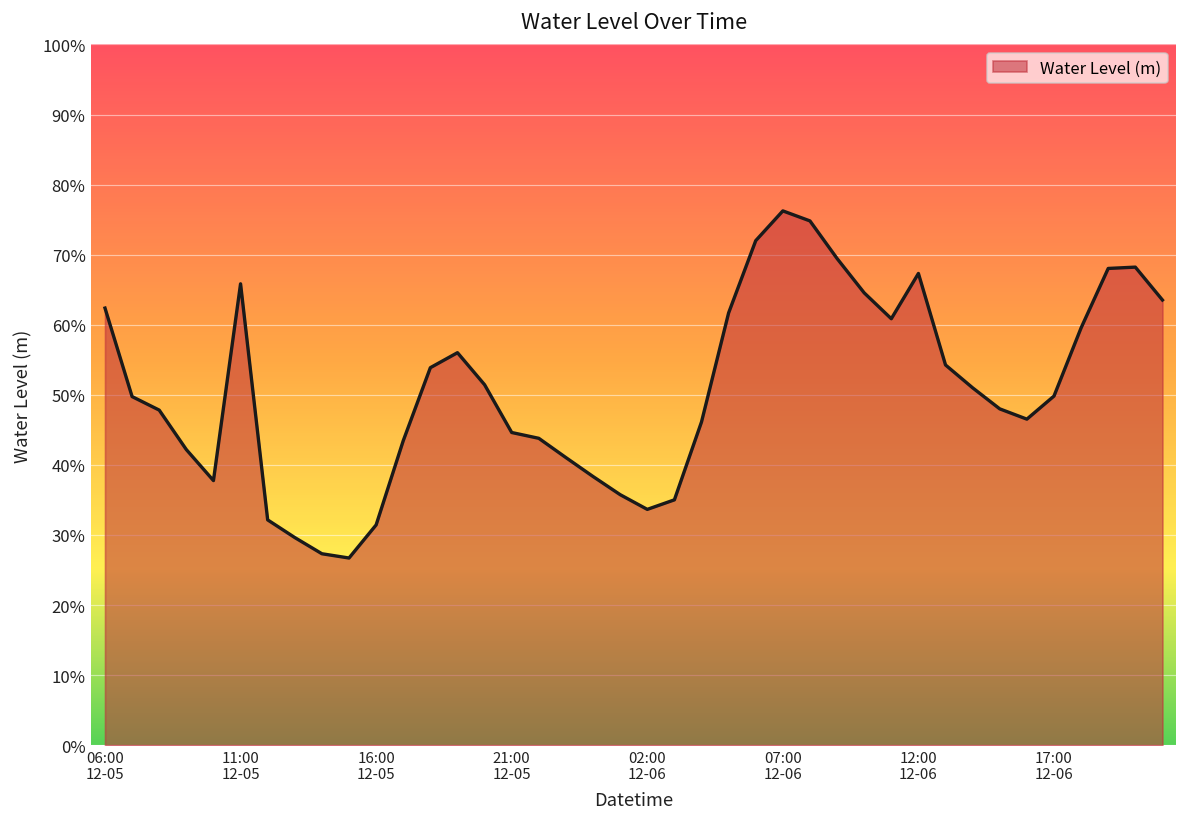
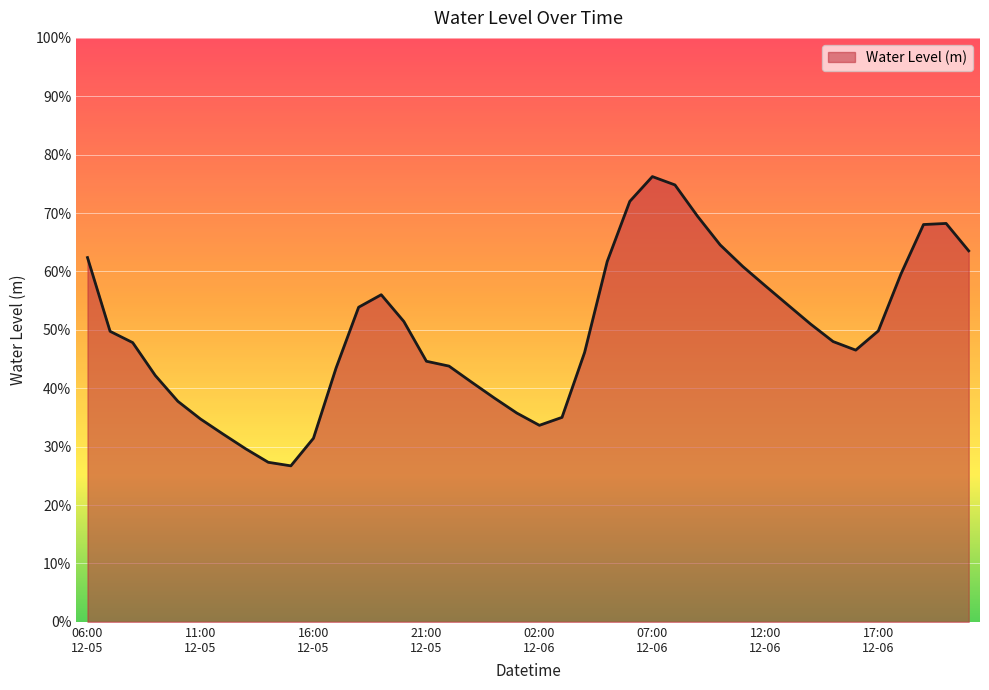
11:00 12-05: 66% -> 35%
12:00 12-06: 67% -> 58%
